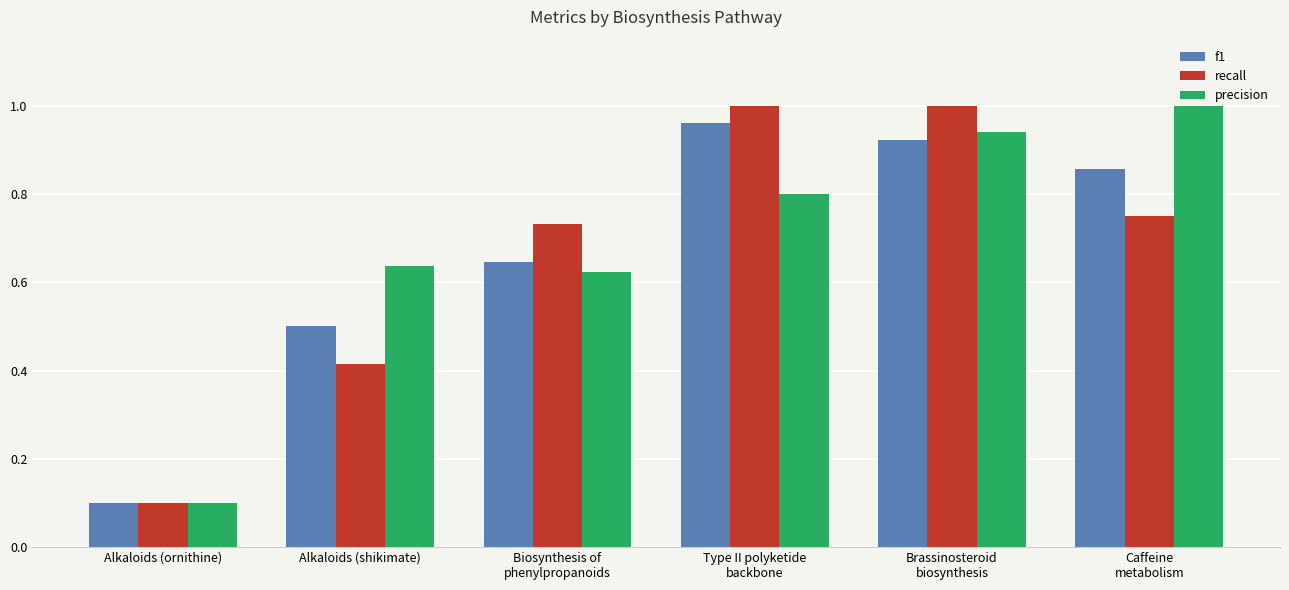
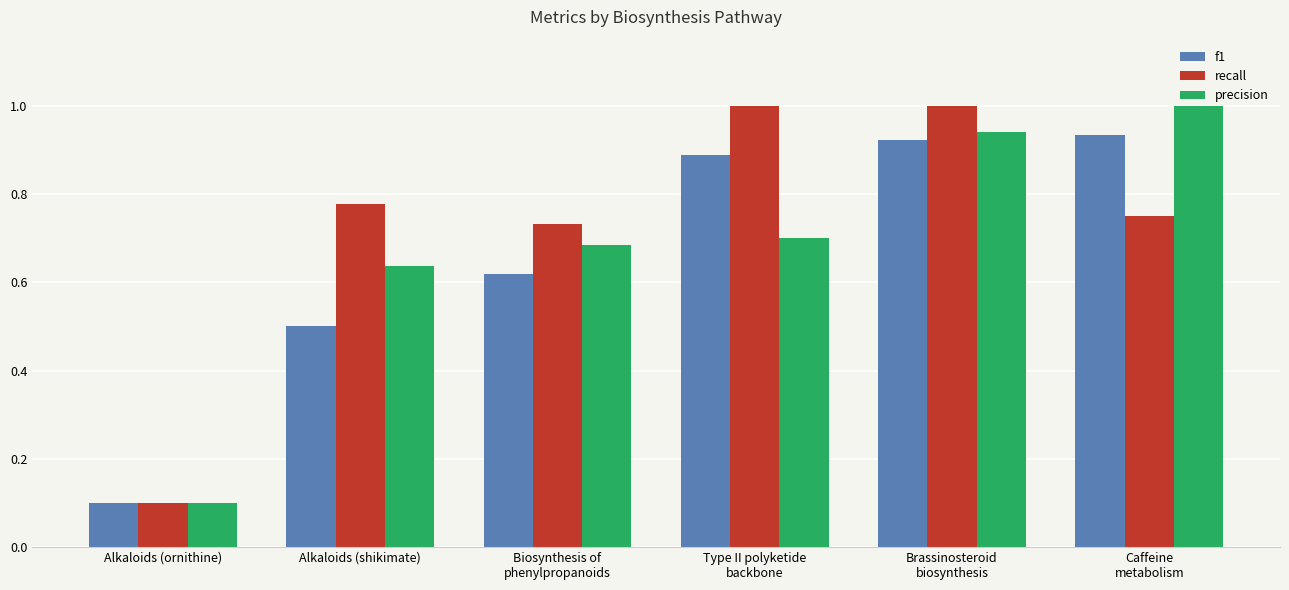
recall, Alkaloids (shikimate): 0.42 -> 0.78
f1, Biosynthesis of phenylpropanoids: 0.65 -> 0.62
precision, Biosynthesis of phenylpropanoids: 0.62 -> 0.68
f1, Type II polyketide backbone: 0.96 -> 0.89
precision, Type II polyketide backbone: 0.8 -> 0.7
f1, Caffeine metabolism: 0.86 -> 0.93
